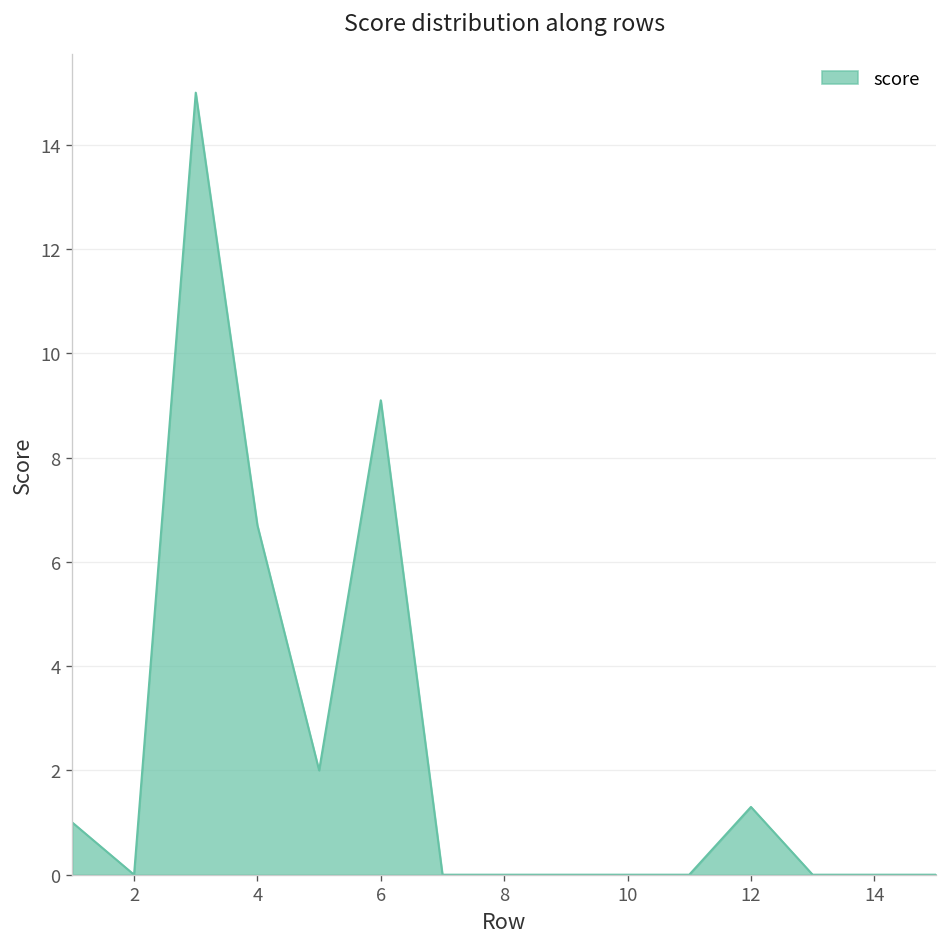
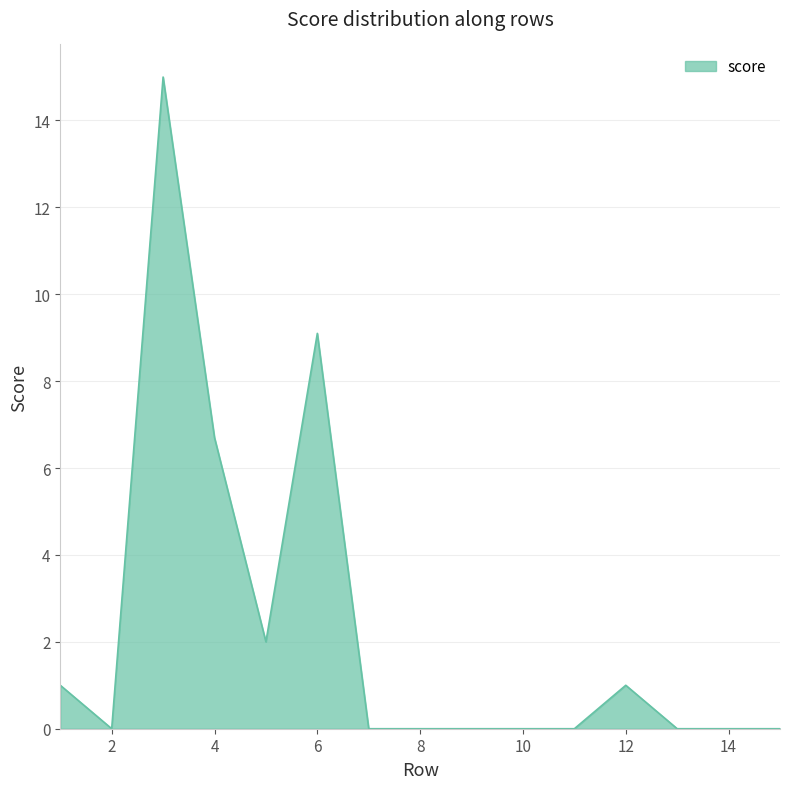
12: 1.3 -> 1.0
